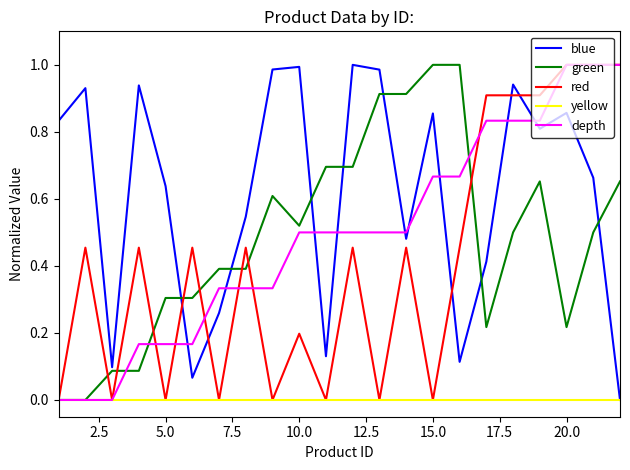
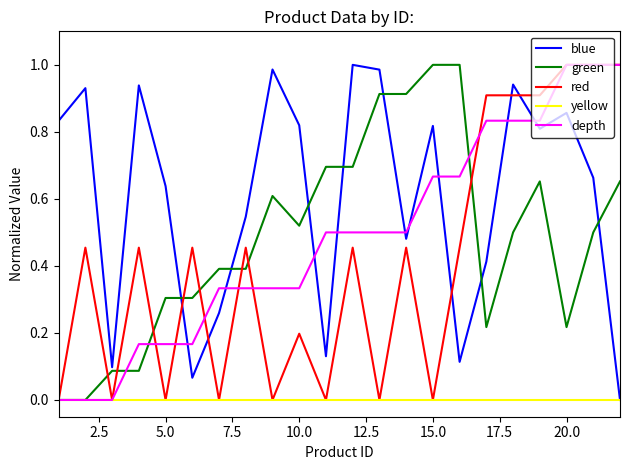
blue, 10.0: 0.99 -> 0.82
depth, 10.0: 0.50 -> 0.33
blue, 15.0: 0.85 -> 0.82
